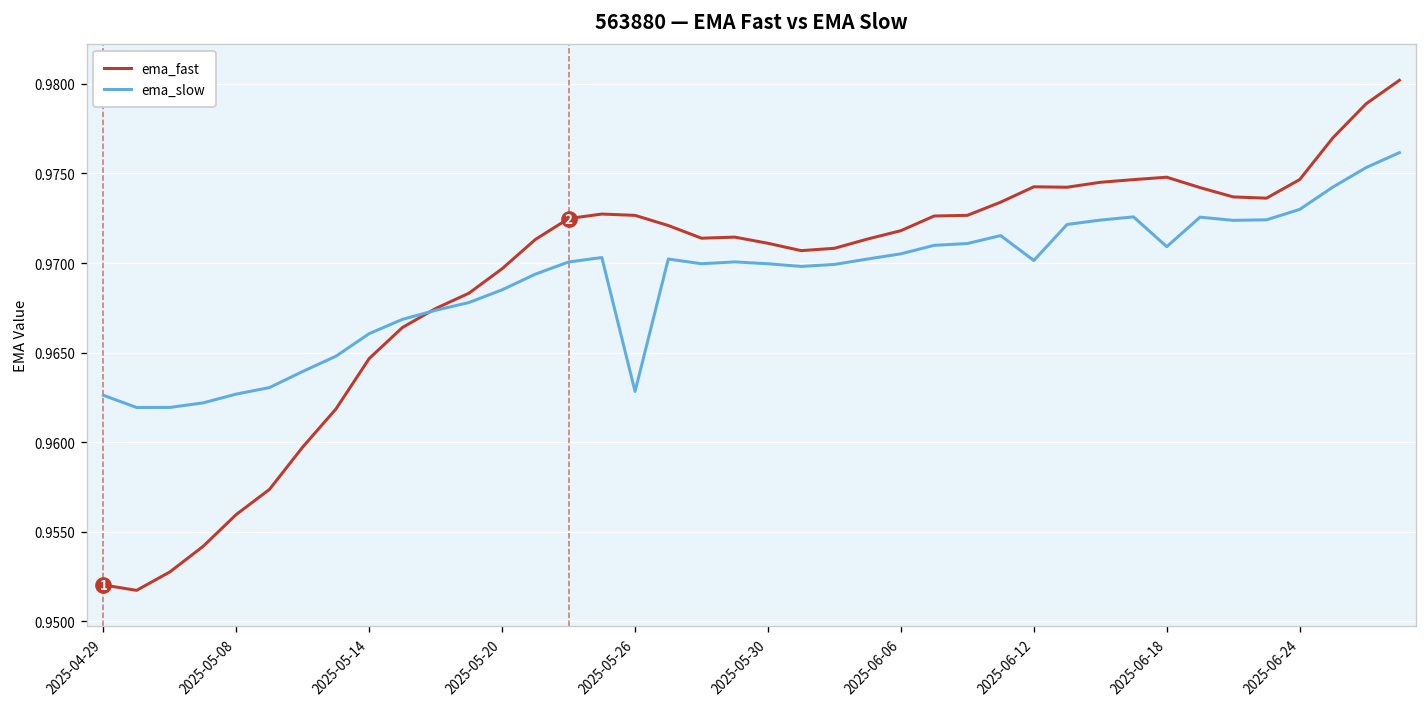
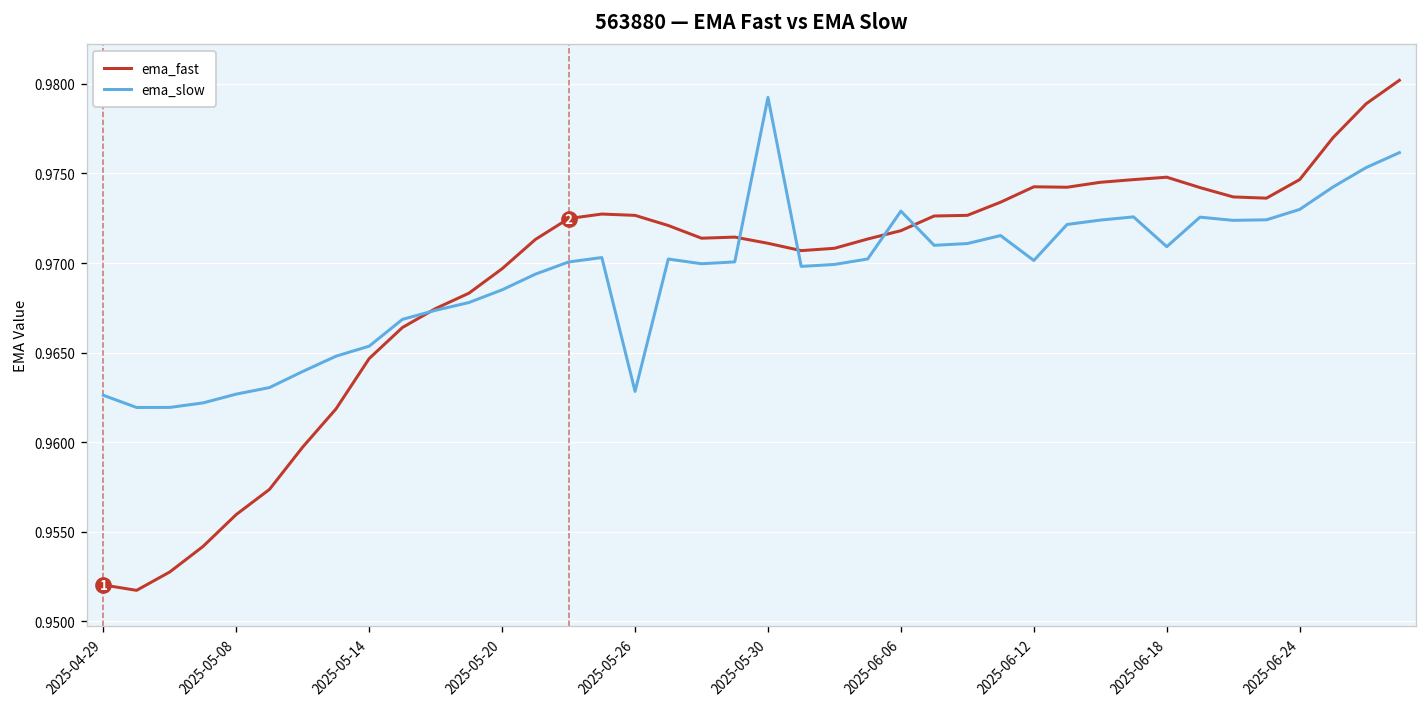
ema_slow, 2025-05-14: 0.9661 -> 0.9654
ema_slow, 2025-05-30: 0.9700 -> 0.9792
ema_slow, 2025-06-06: 0.9705 -> 0.9729
